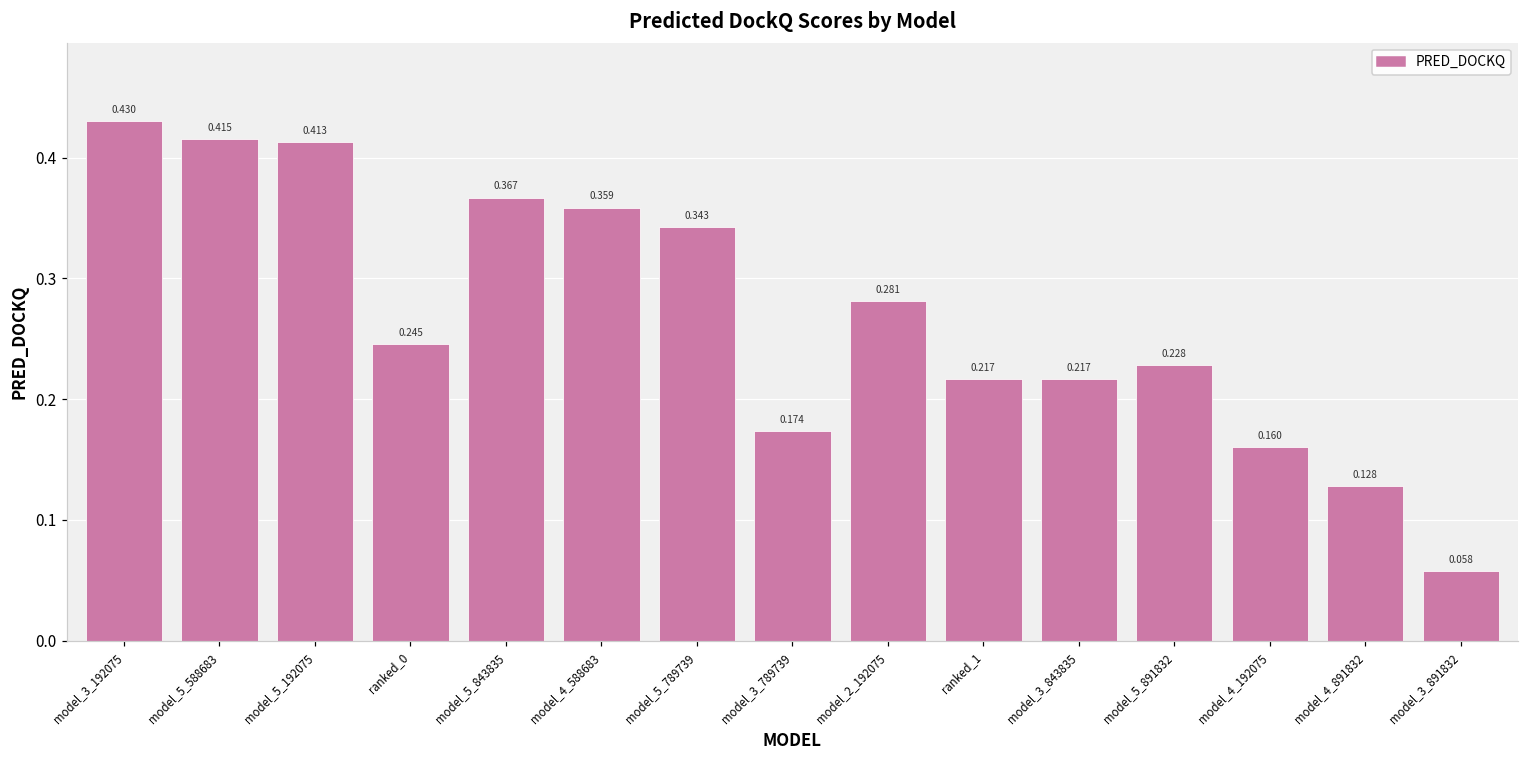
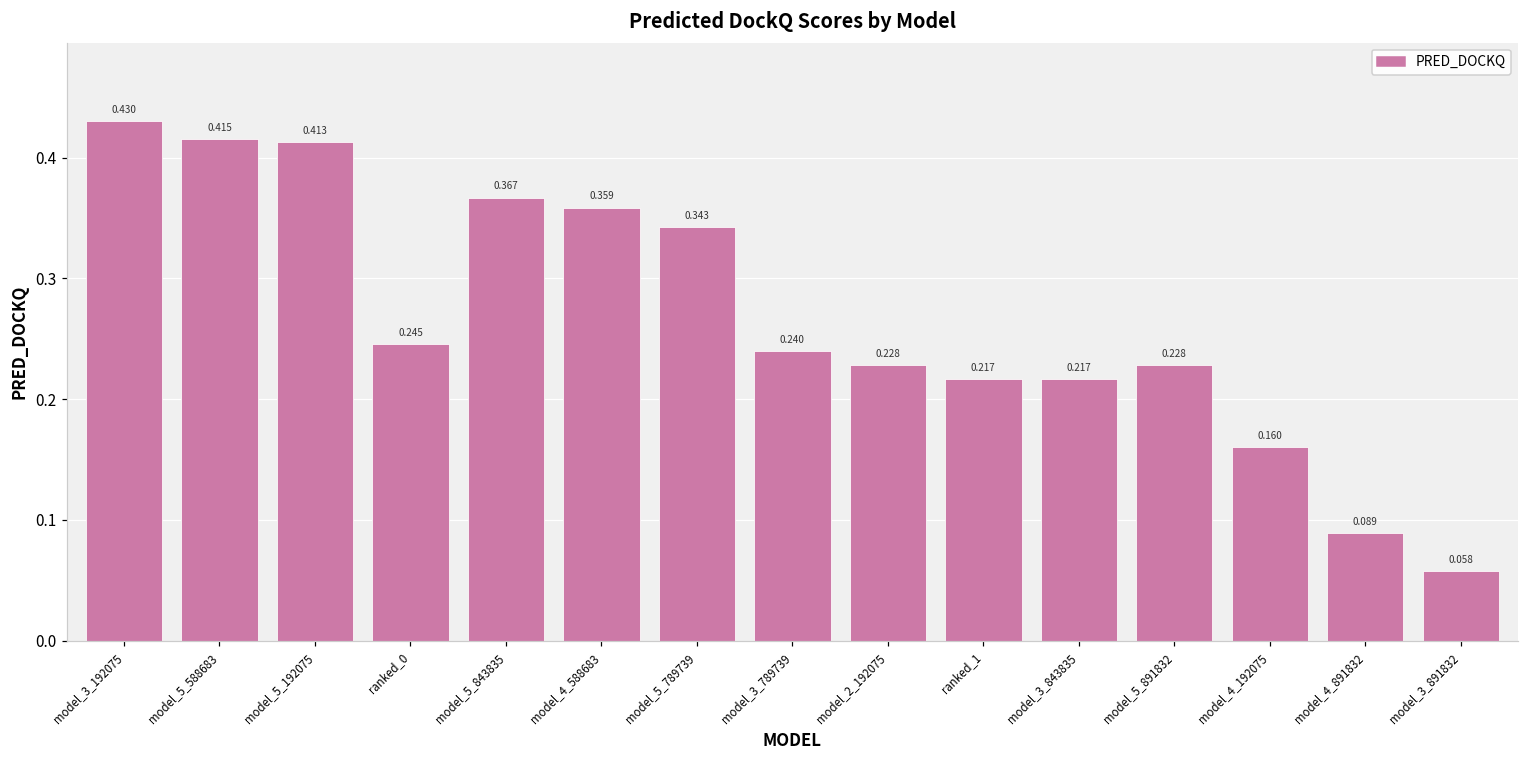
model_3_789739: 0.174 -> 0.240
model_2_192075: 0.281 -> 0.228
model_4_891832: 0.128 -> 0.089
